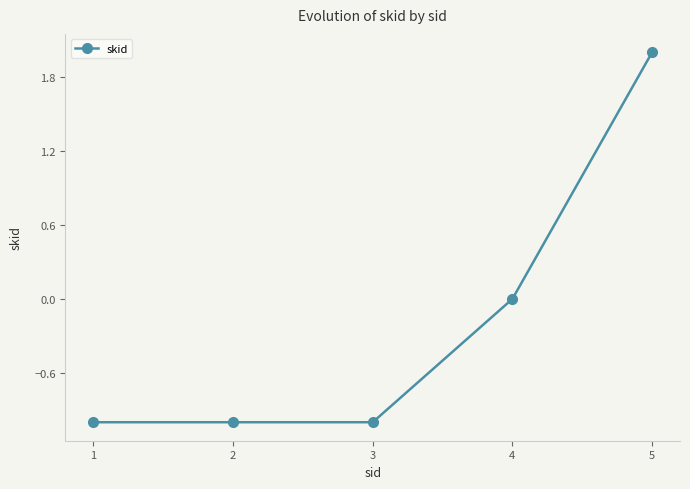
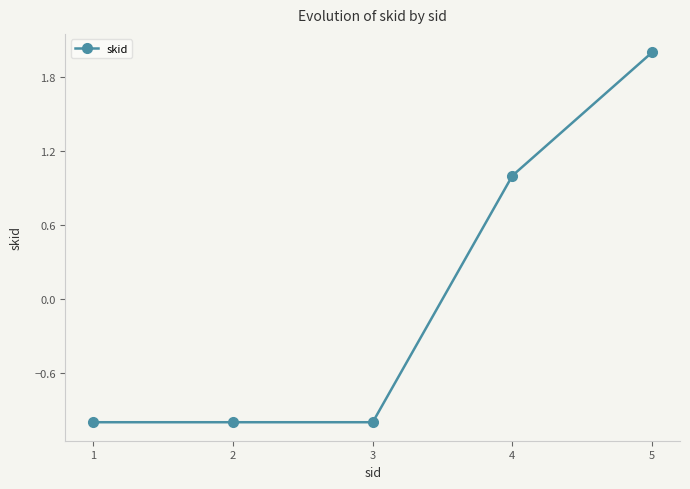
4: 0 -> 1
